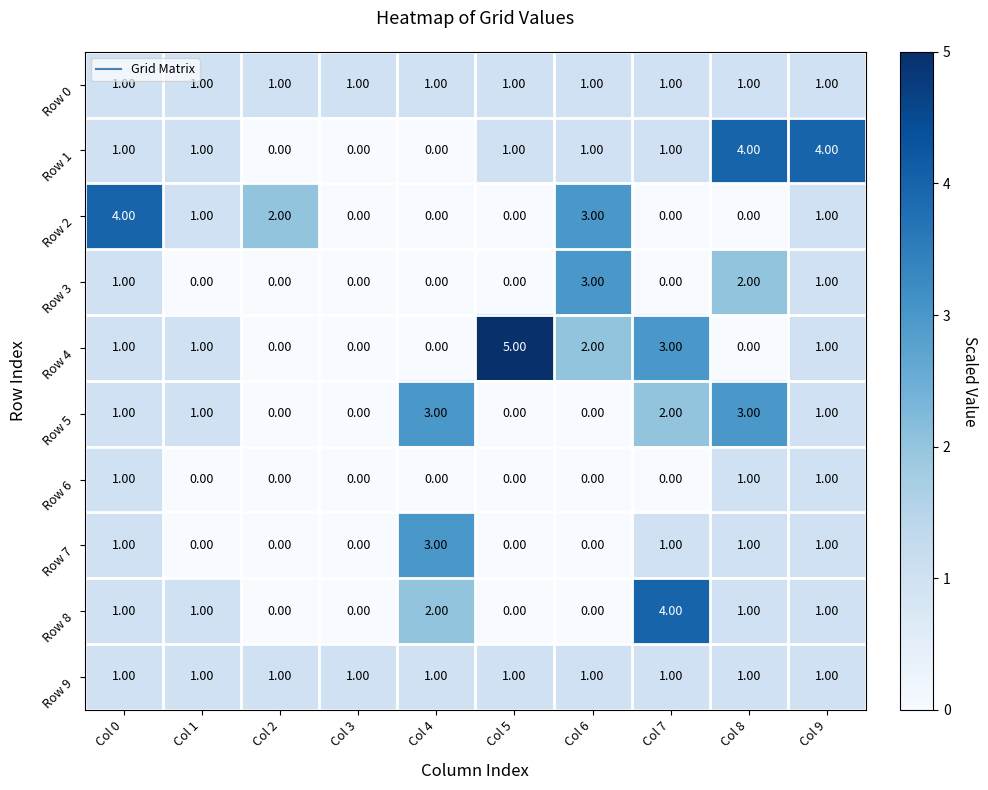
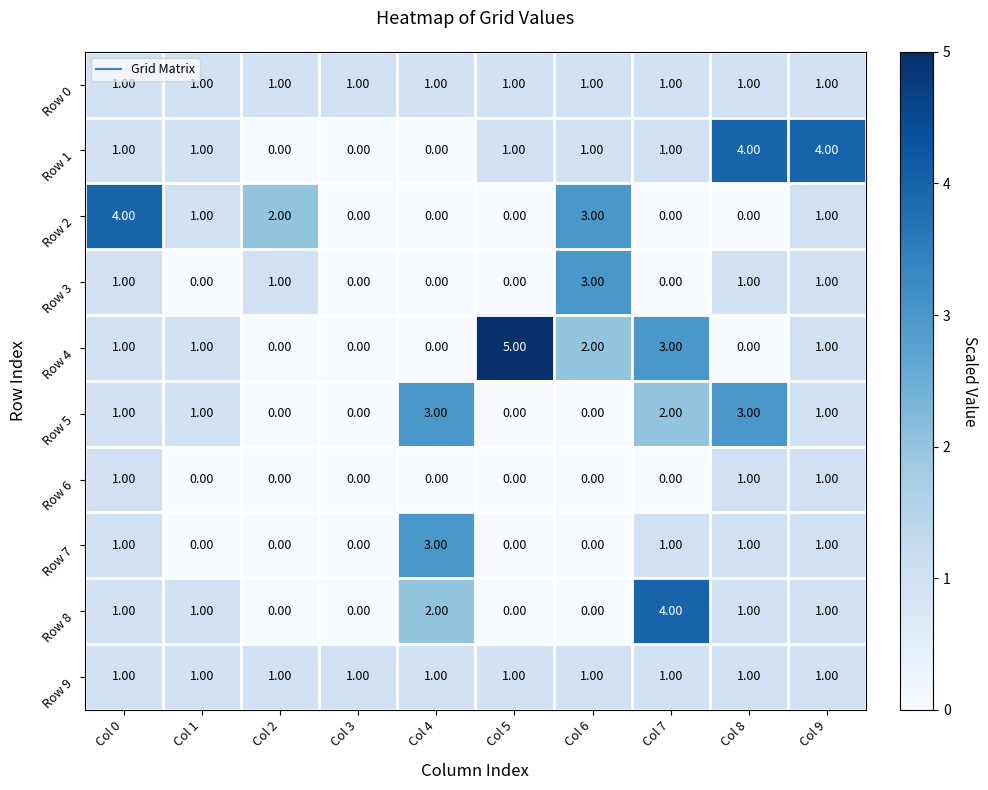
Row 3, Col 2: 0.00 -> 1.00
Row 3, Col 8: 2.00 -> 1.00
